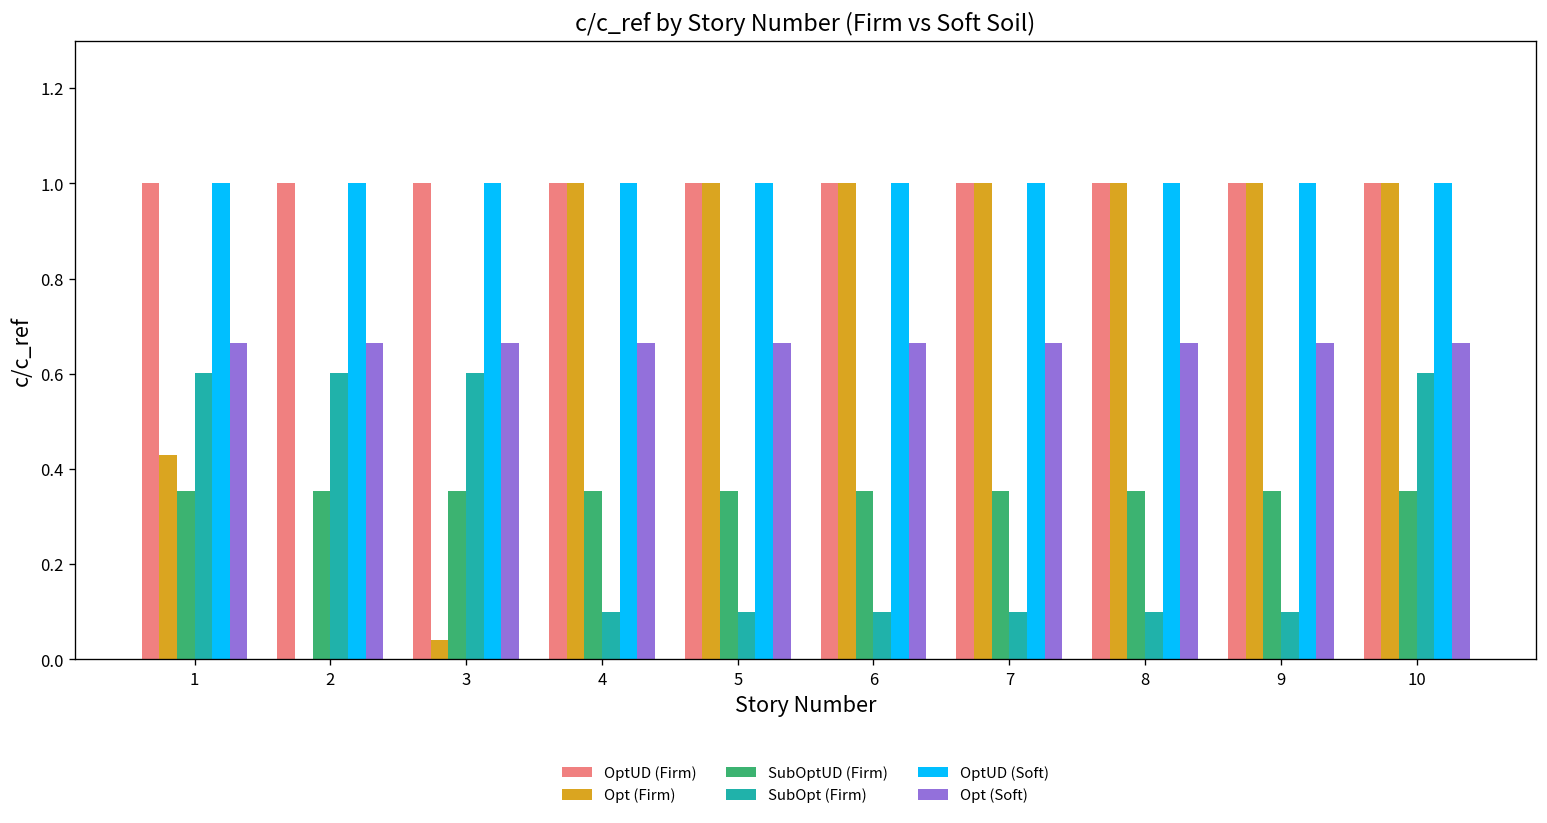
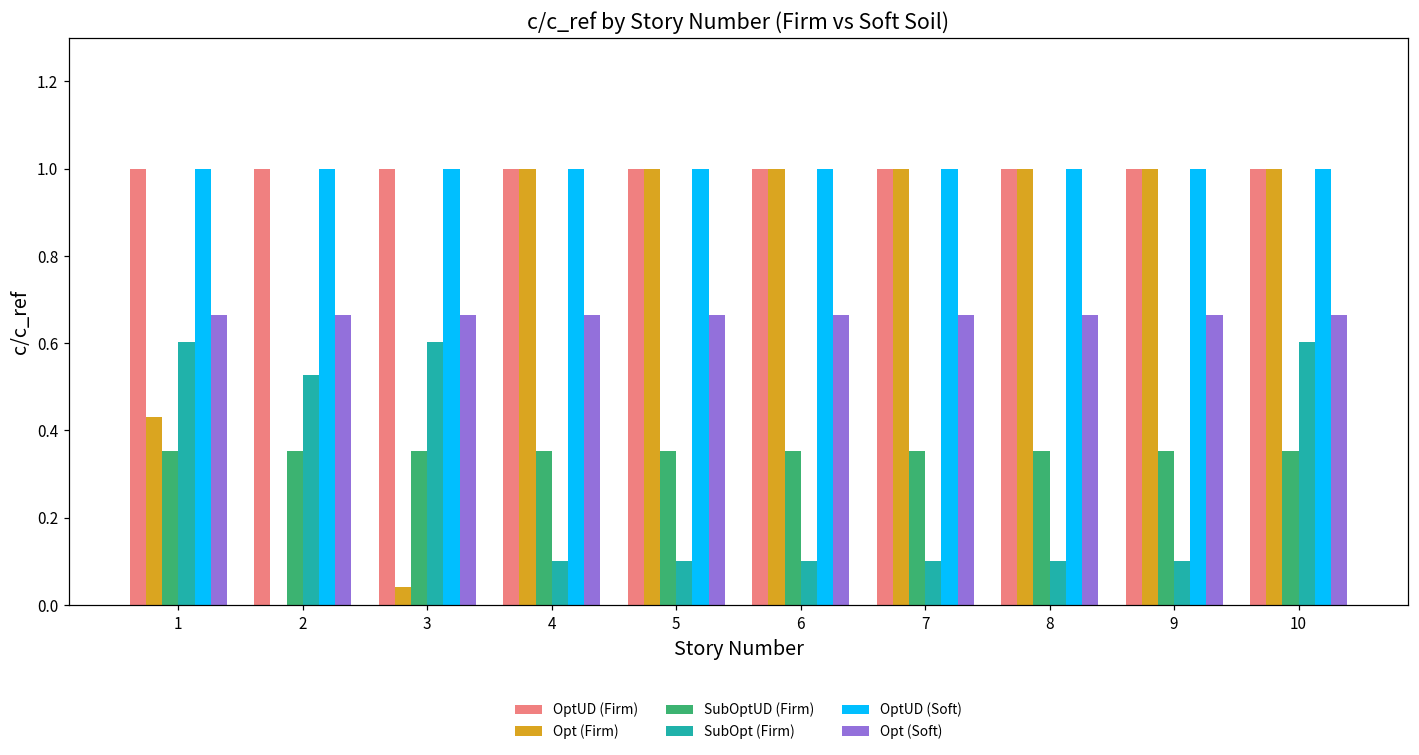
SubOpt (Firm), 2: 0.60 -> 0.53
